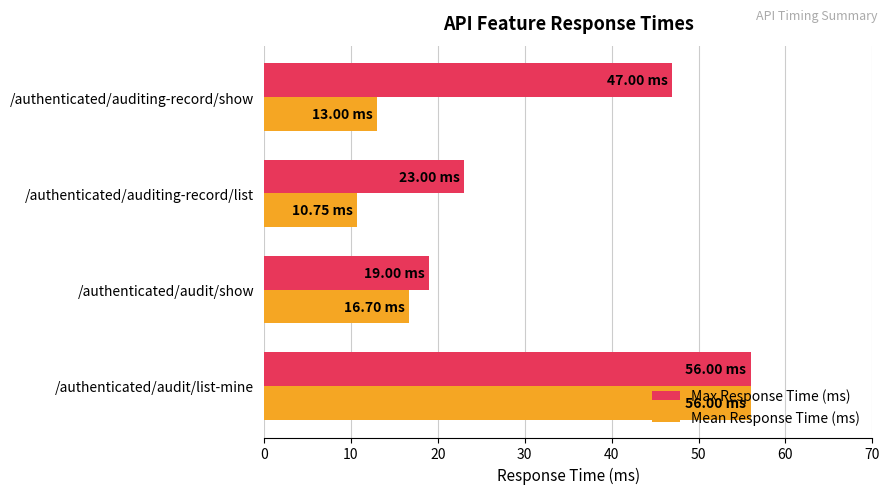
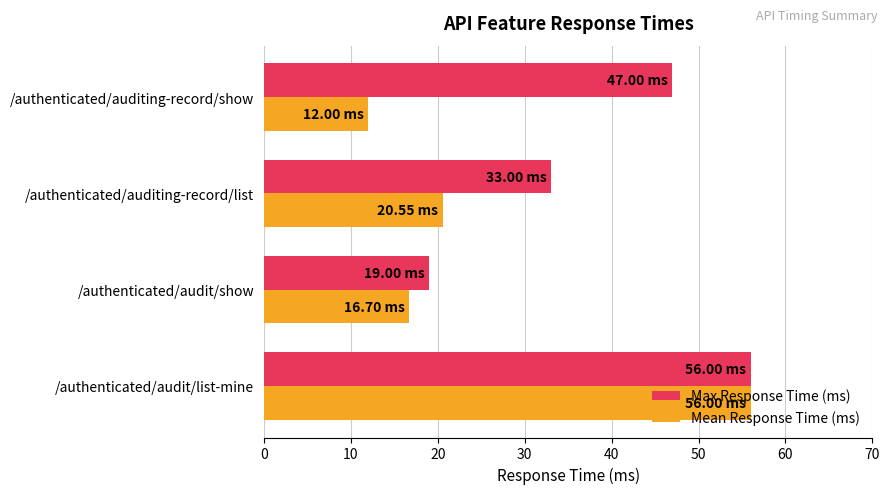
Mean Response Time (ms), /authenticated/auditing-record/show: 13.00 -> 12.00
Max Response Time (ms), /authenticated/auditing-record/list: 23.00 -> 33.00
Mean Response Time (ms), /authenticated/auditing-record/list: 10.75 -> 20.55
